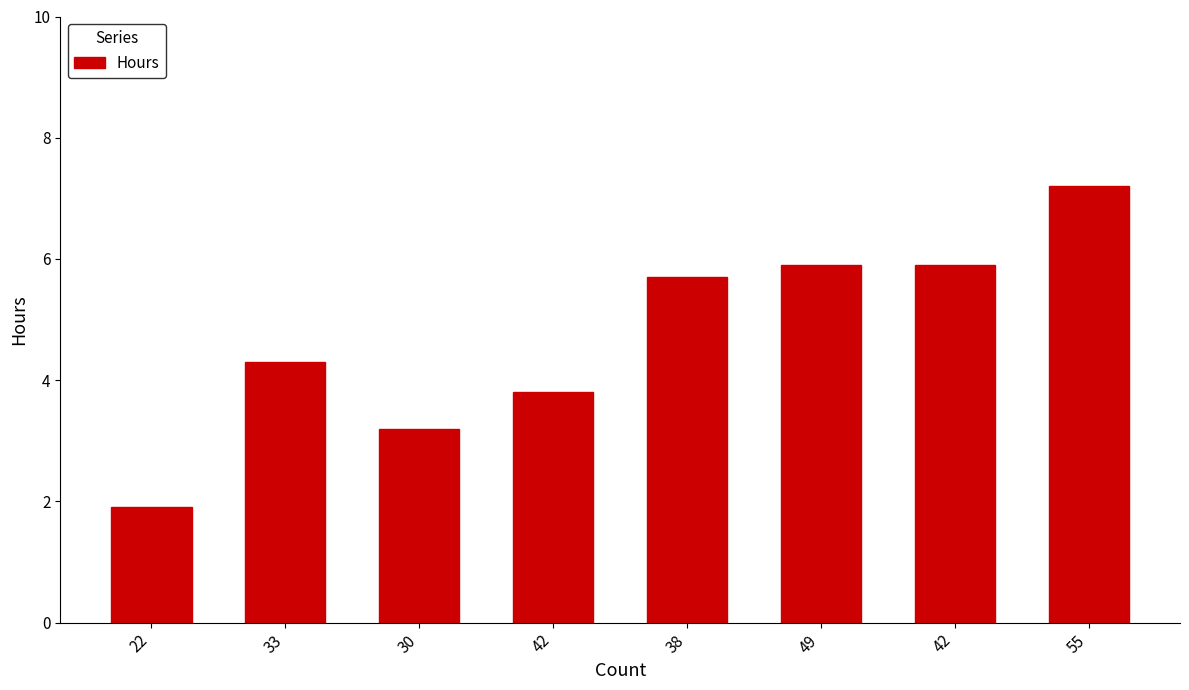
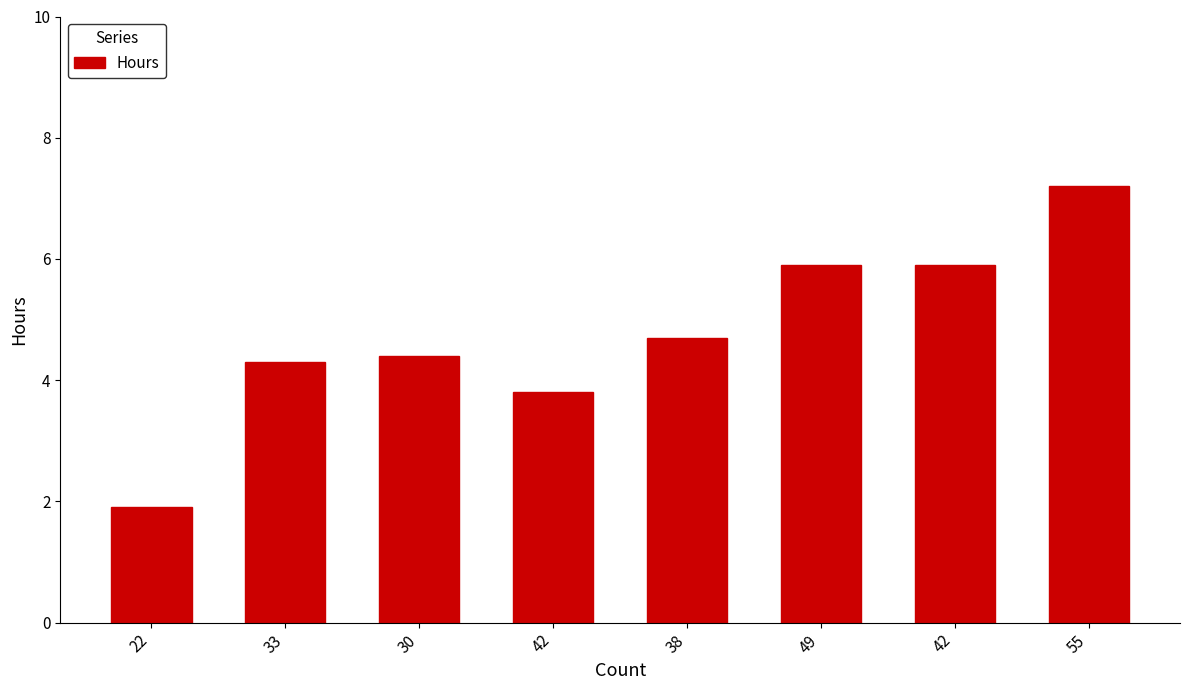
30: 3.2 -> 4.4
38: 5.7 -> 4.7
